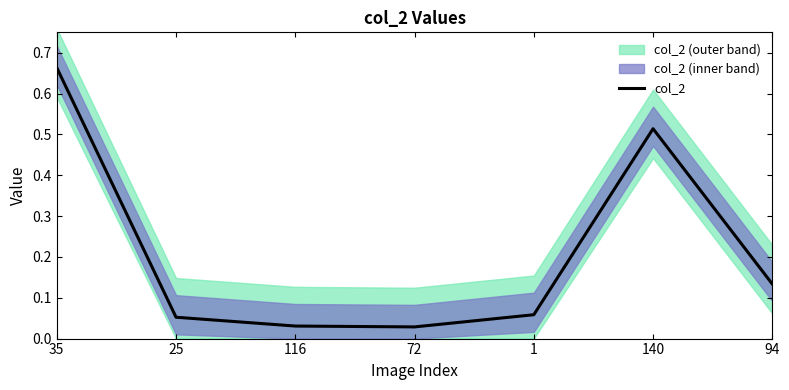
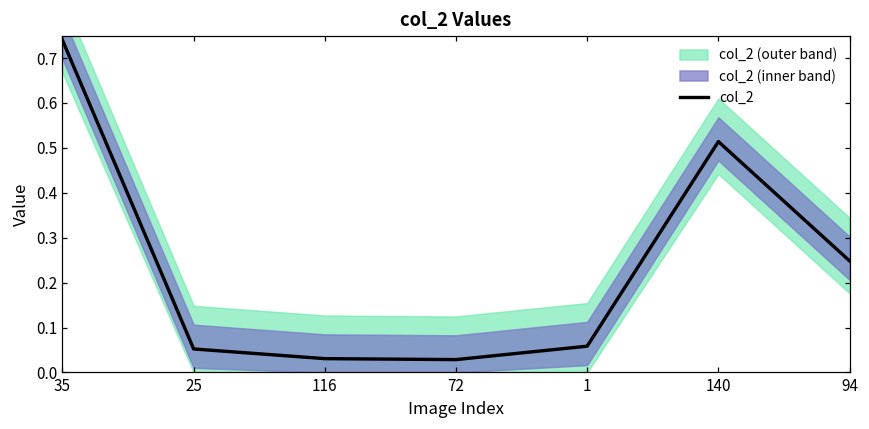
col_2, 35: 0.66 -> 0.74
col_2, 94: 0.13 -> 0.25
